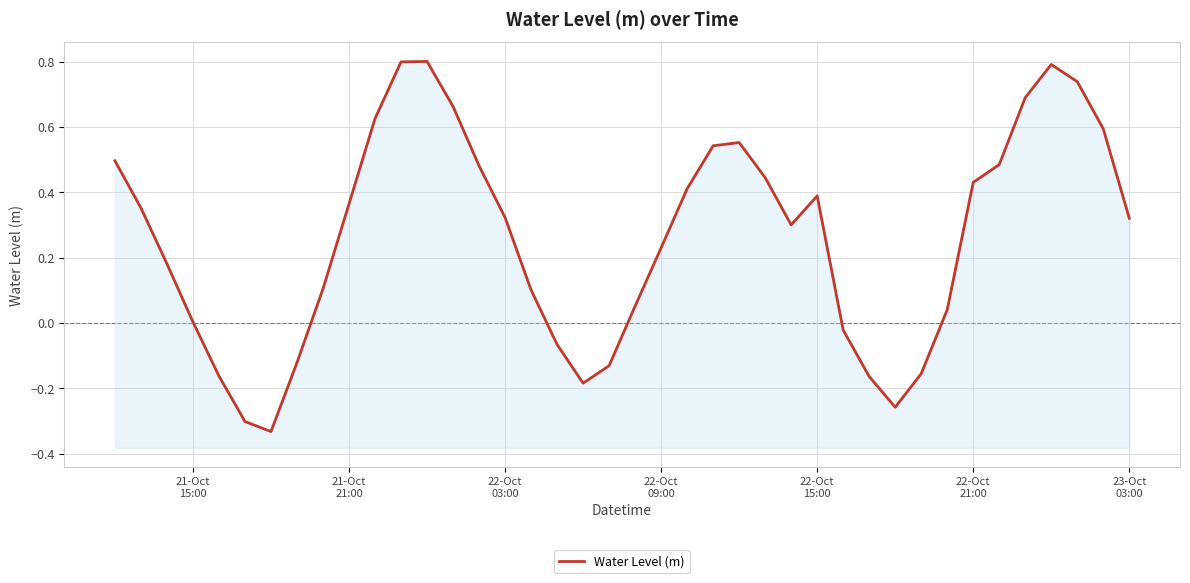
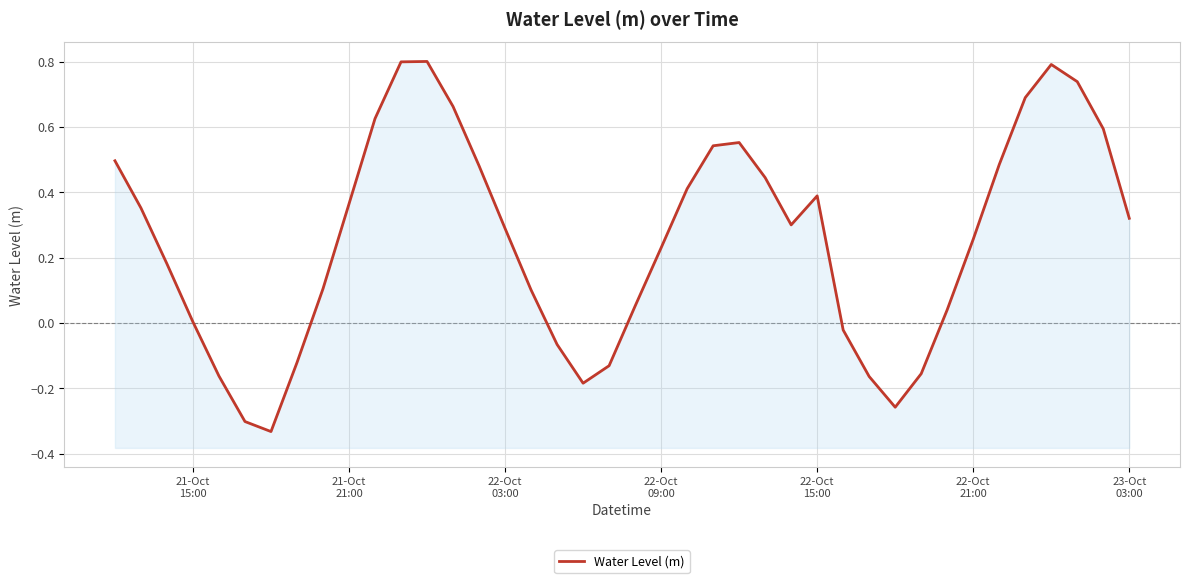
22-Oct 03:00: 0.32 -> 0.29
22-Oct 21:00: 0.43 -> 0.26
